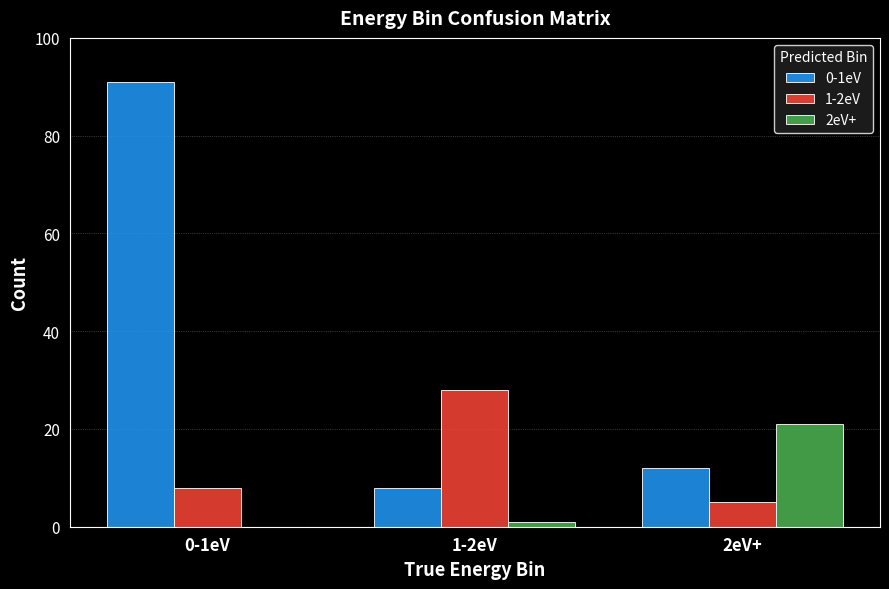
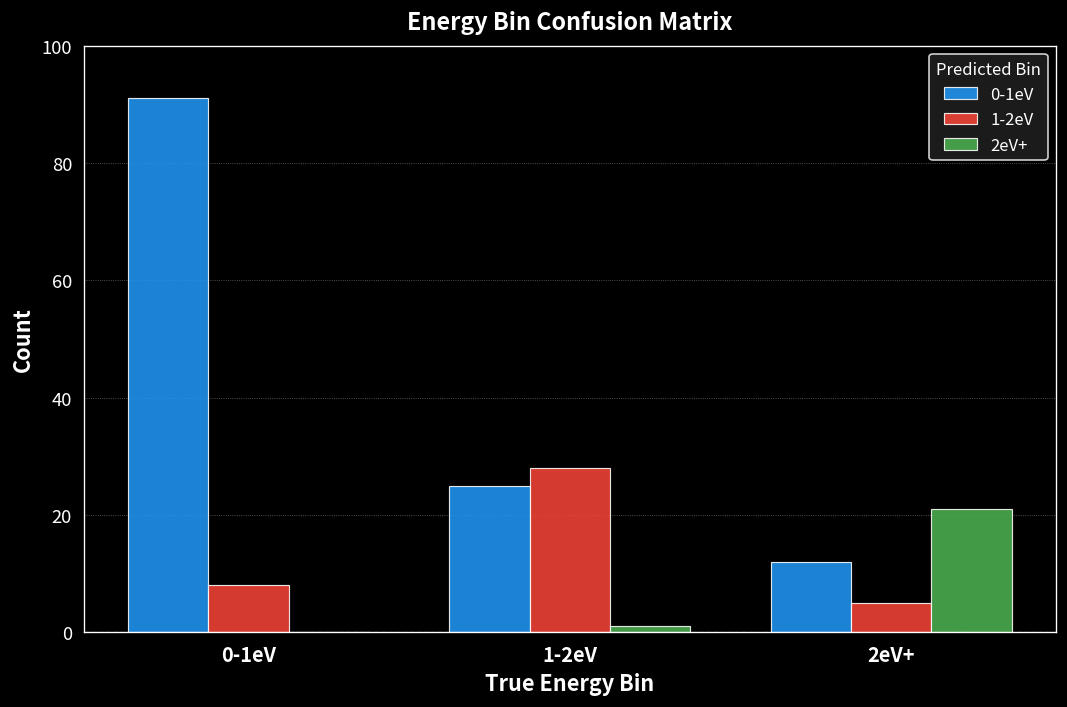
0-1eV, 1-2eV: 8 -> 25
